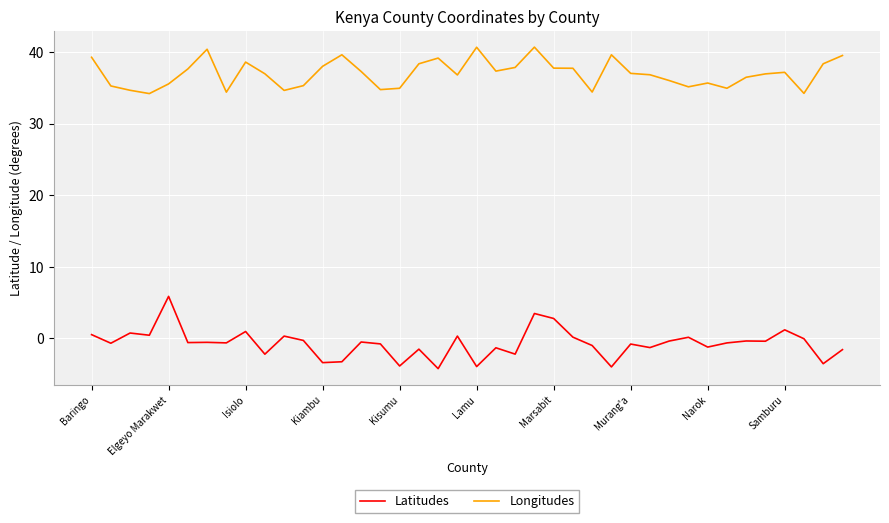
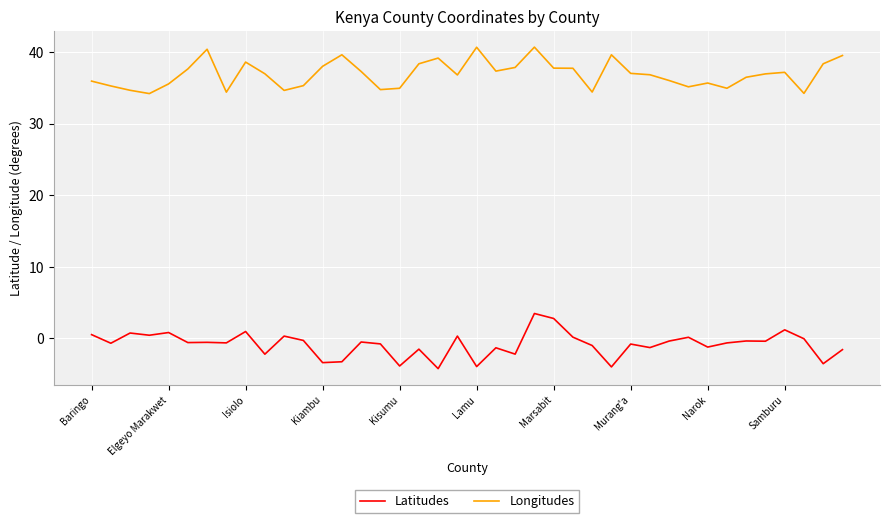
Longitudes, Baringo: 39 -> 36
Latitudes, Elgeyo Marakwet: 6 -> 1
